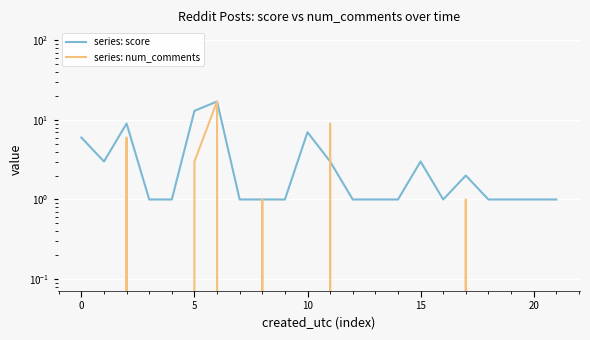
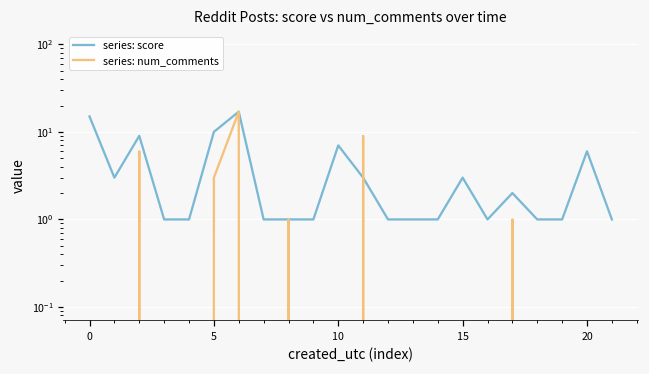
series: score, 0: 6 -> 15
series: score, 5: 13 -> 10
series: score, 20: 1 -> 6
